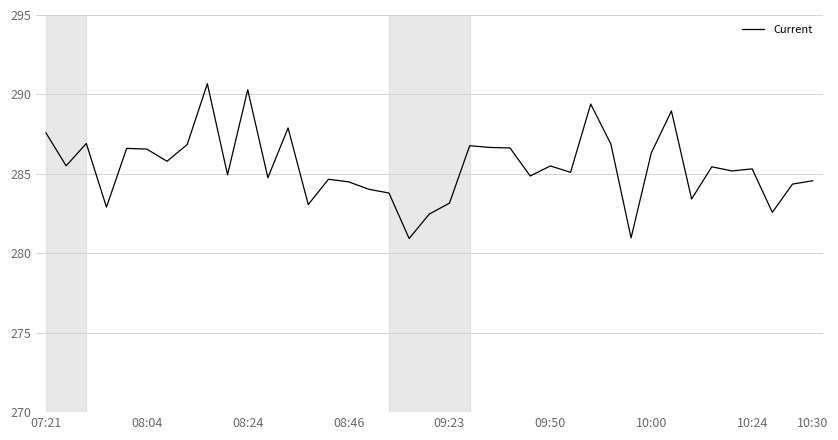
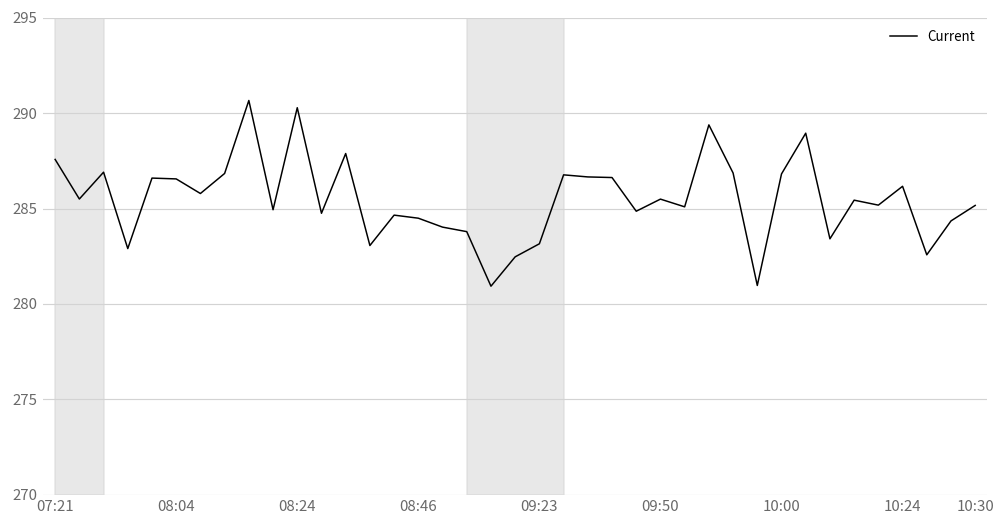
10:00: 286.3 -> 286.8
10:24: 285.3 -> 286.2
10:30: 284.6 -> 285.2
